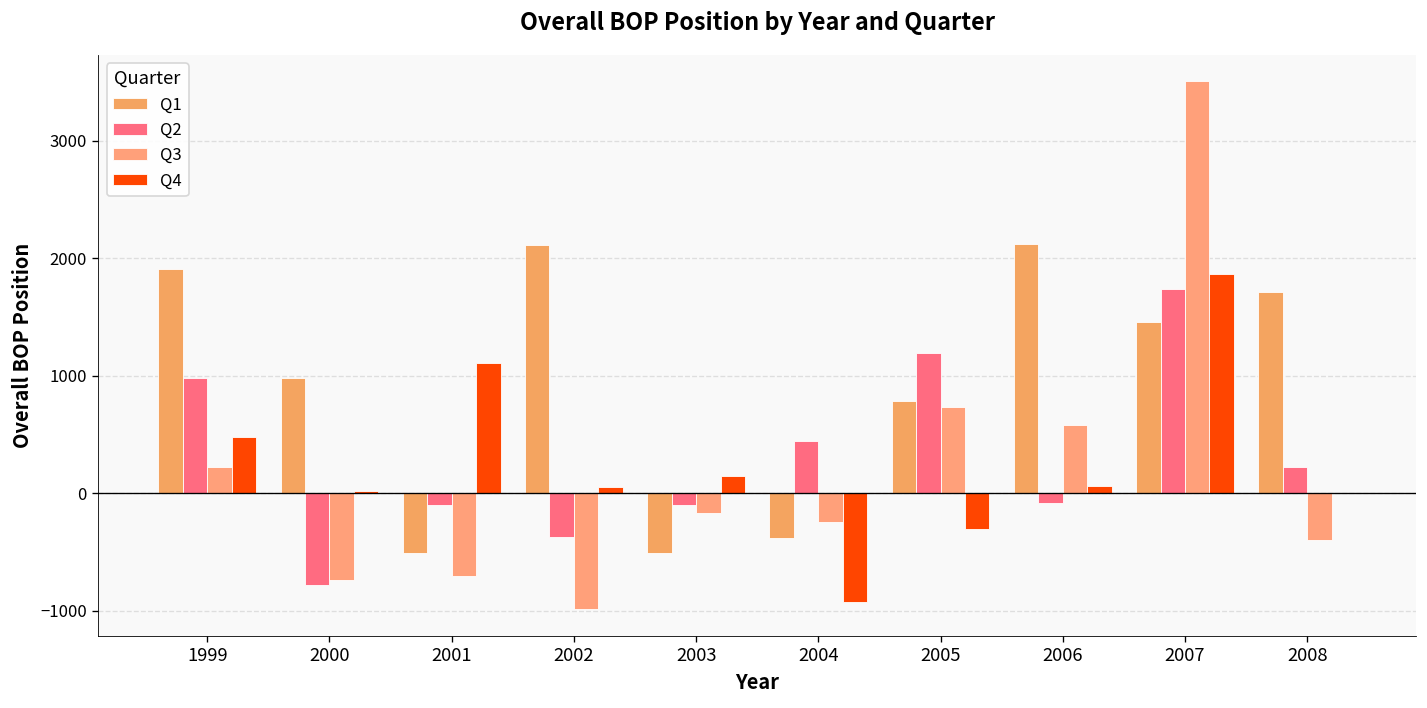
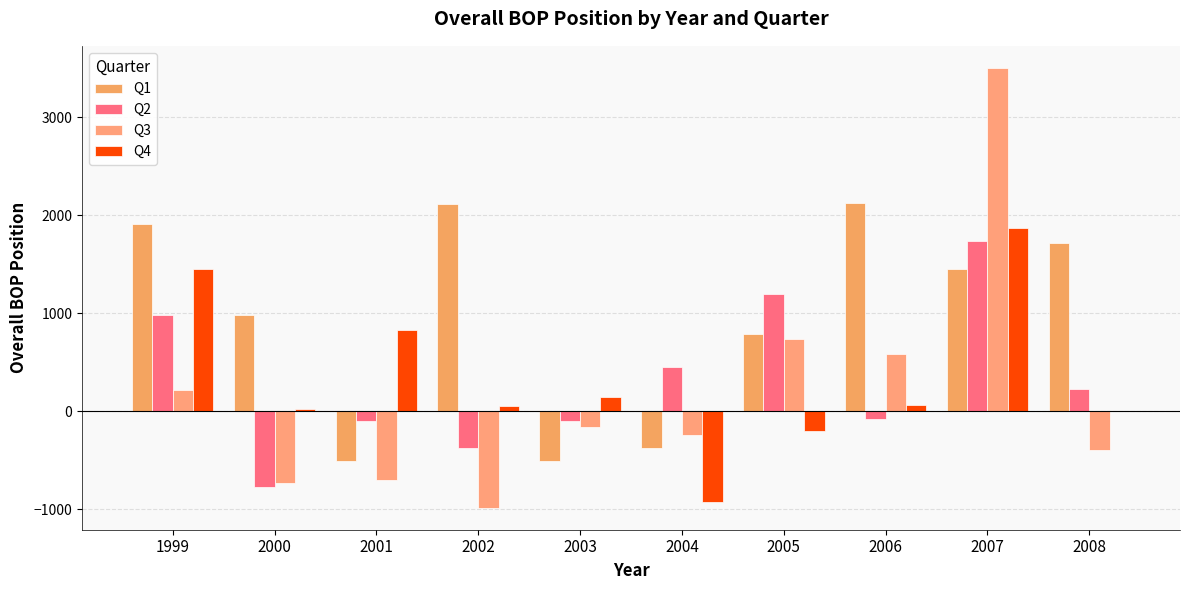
Q4, 1999: 500 -> 1500
Q4, 2001: 1100 -> 800
Q4, 2005: -300 -> -200
